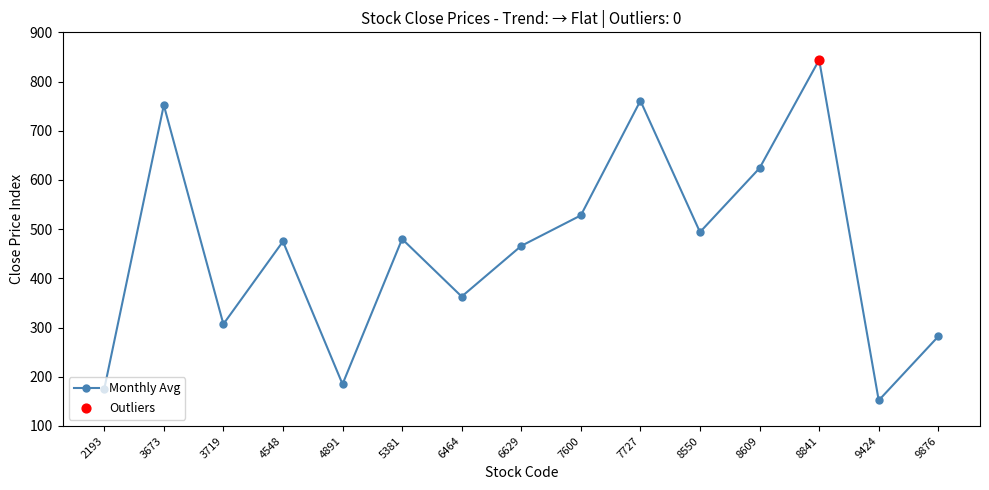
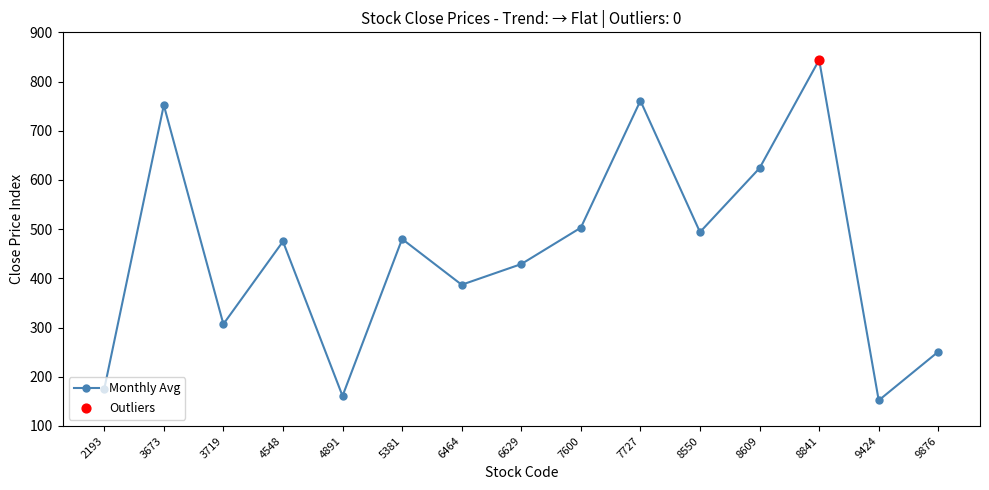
Monthly Avg, 4891: 190 -> 160
Monthly Avg, 6464: 360 -> 390
Monthly Avg, 6629: 470 -> 430
Monthly Avg, 7600: 530 -> 500
Monthly Avg, 9876: 280 -> 250
